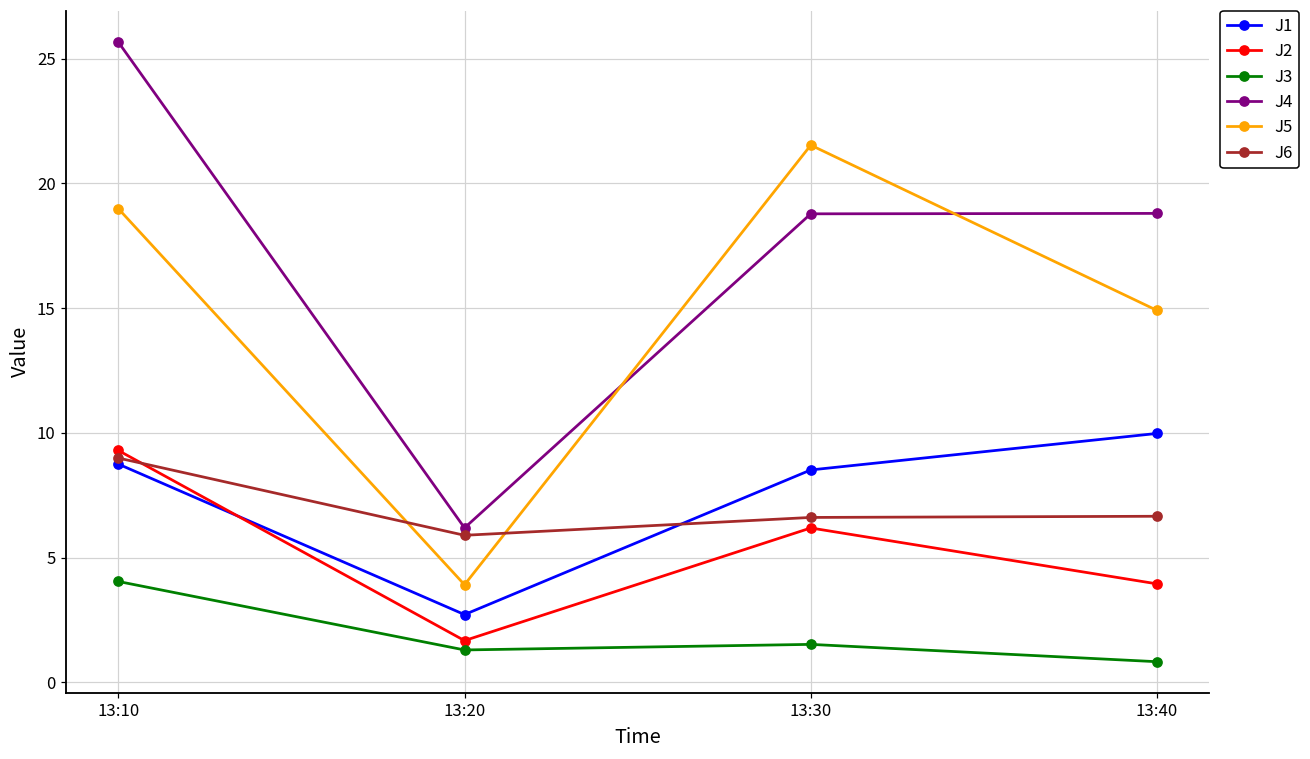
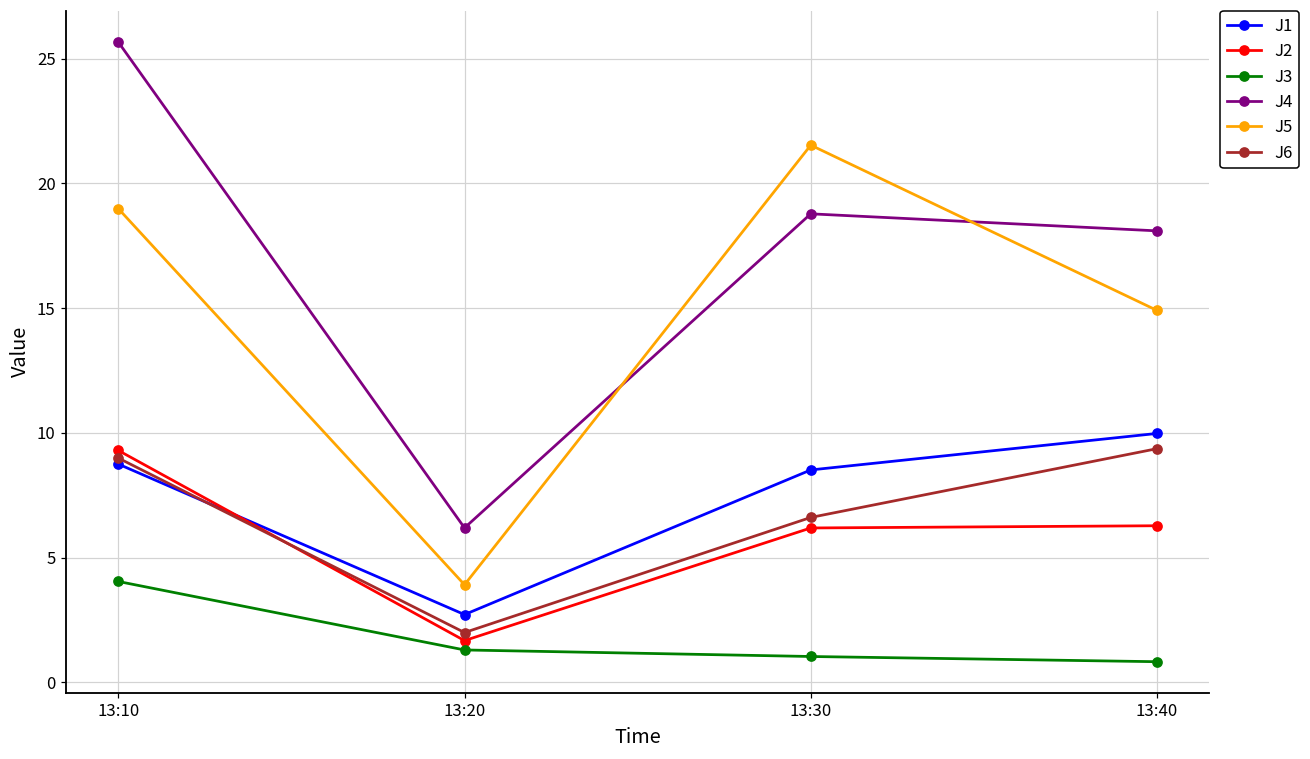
J6, 13:20: 5.9 -> 2.0
J3, 13:30: 1.5 -> 1.0
J2, 13:40: 4.0 -> 6.3
J4, 13:40: 18.8 -> 18.1
J6, 13:40: 6.7 -> 9.4
